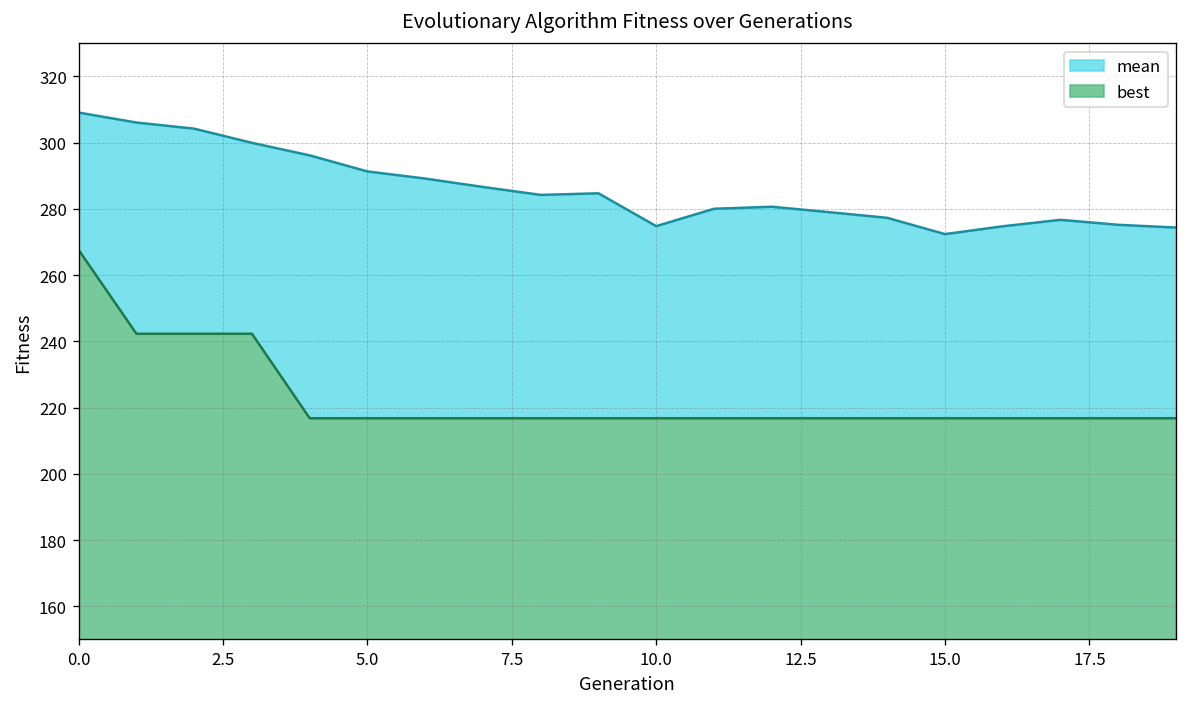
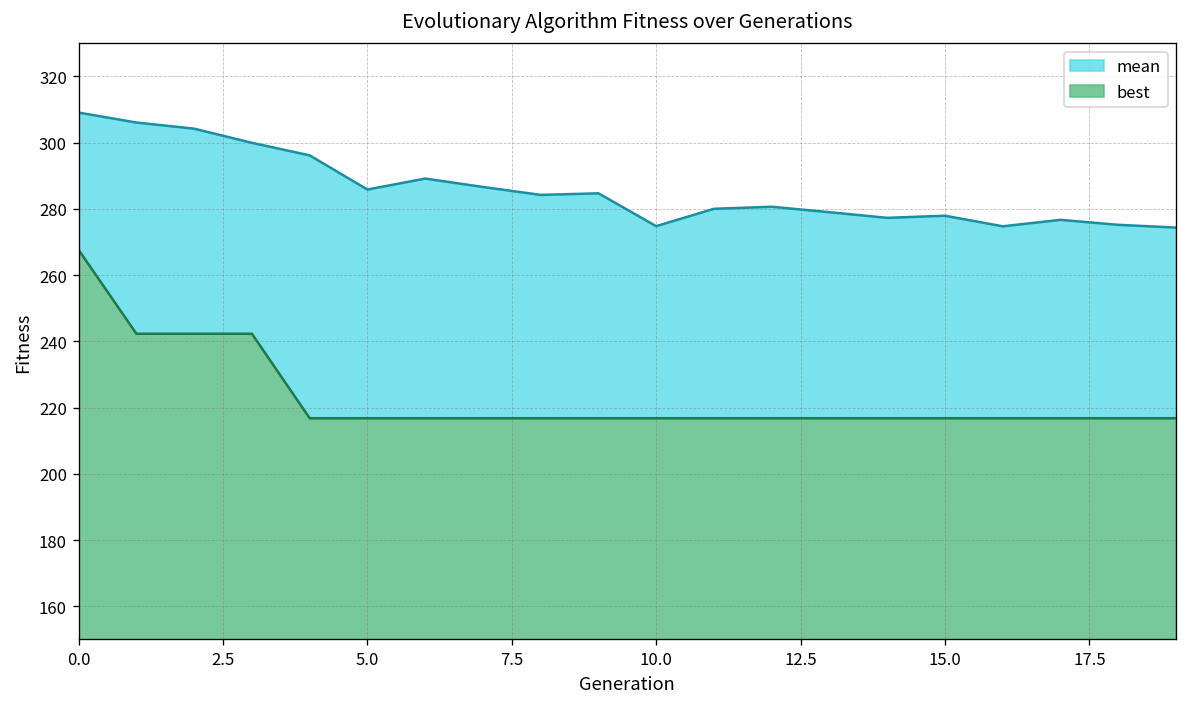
mean, 5.0: 291 -> 286
mean, 15.0: 272 -> 278
